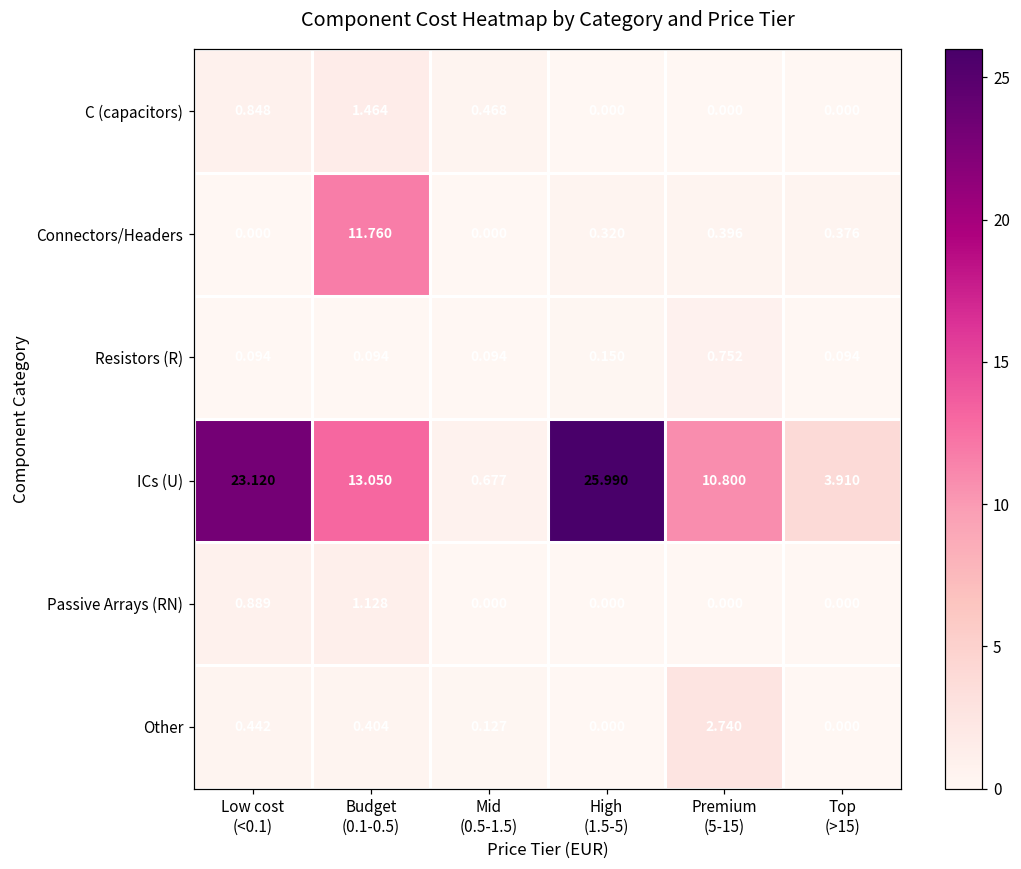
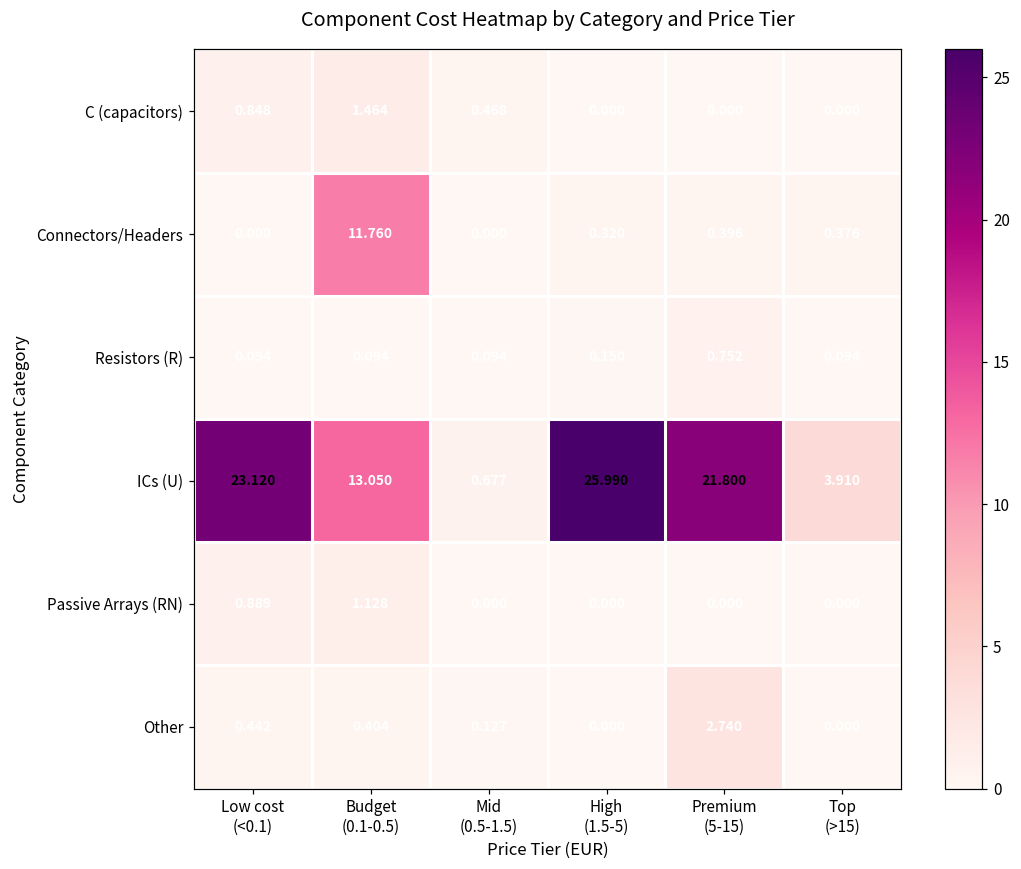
ICs (U), Premium (5-15): 10.800 -> 21.800
